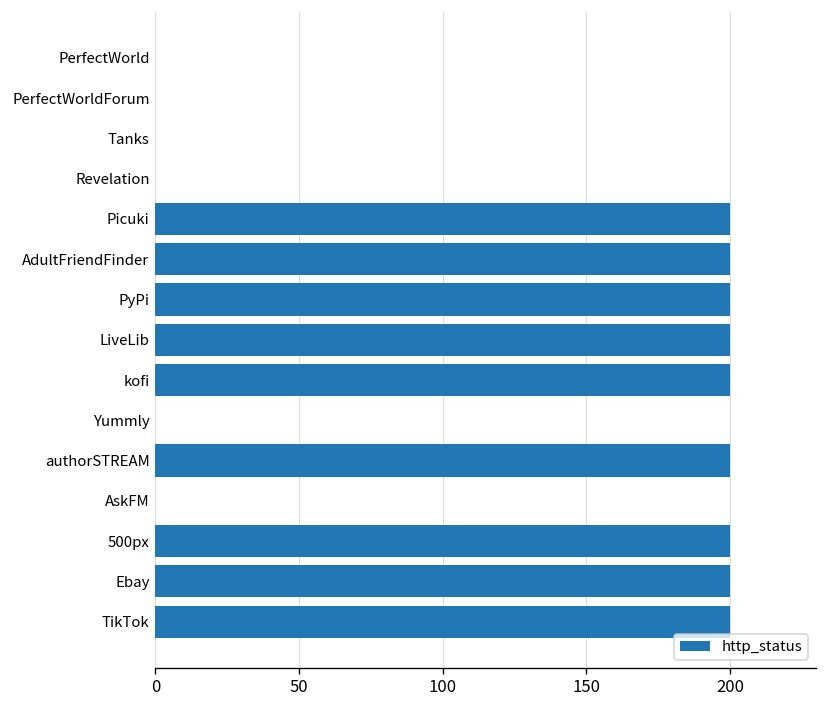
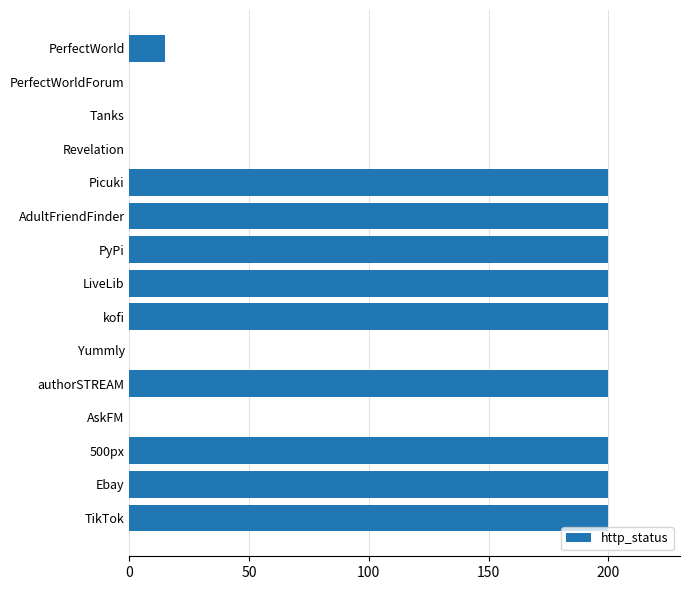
PerfectWorld: 0 -> 15
